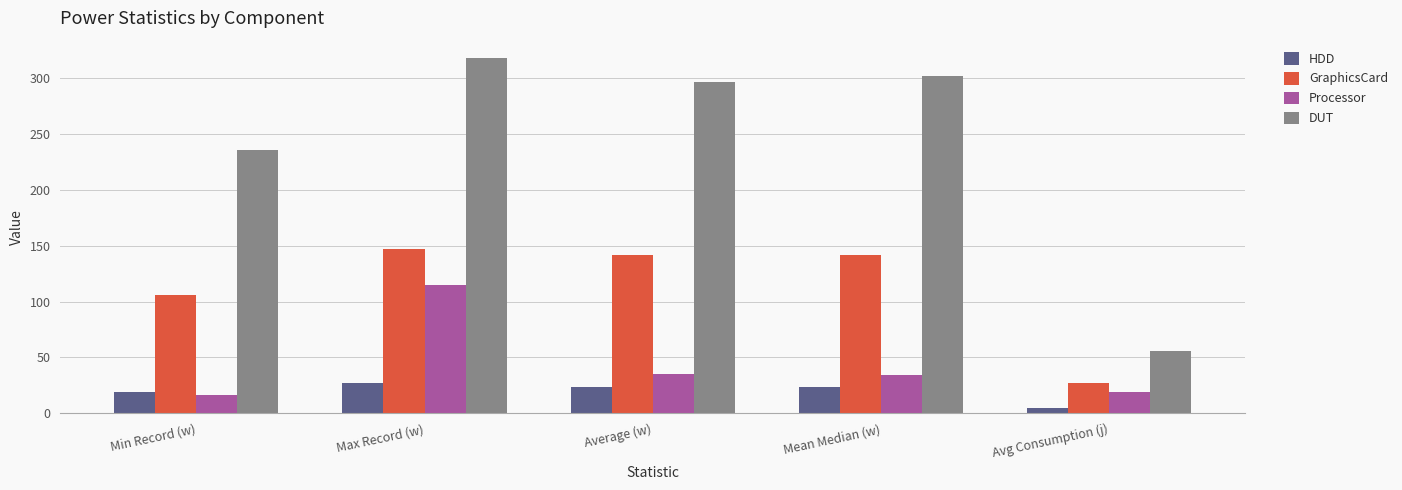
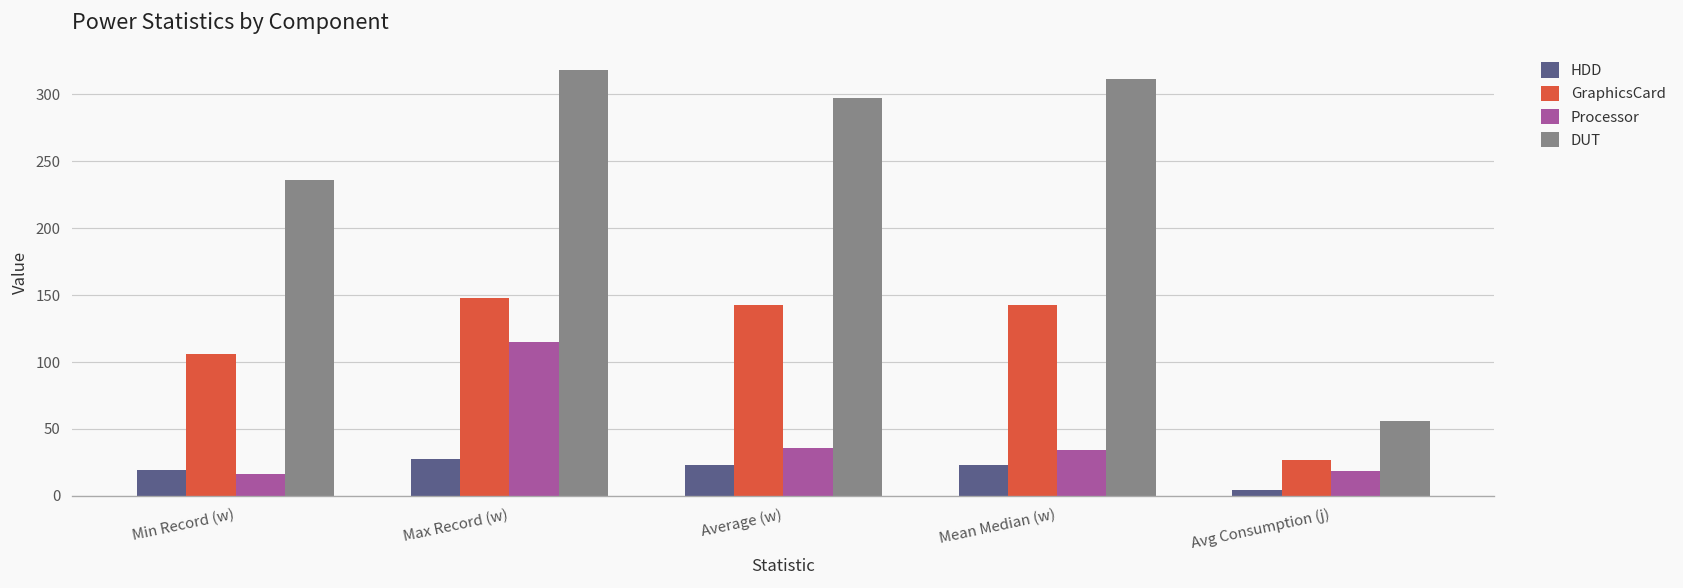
DUT, Mean Median (w): 302 -> 311
